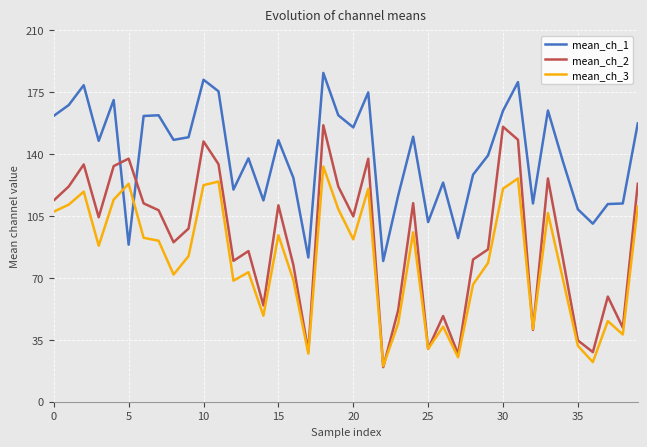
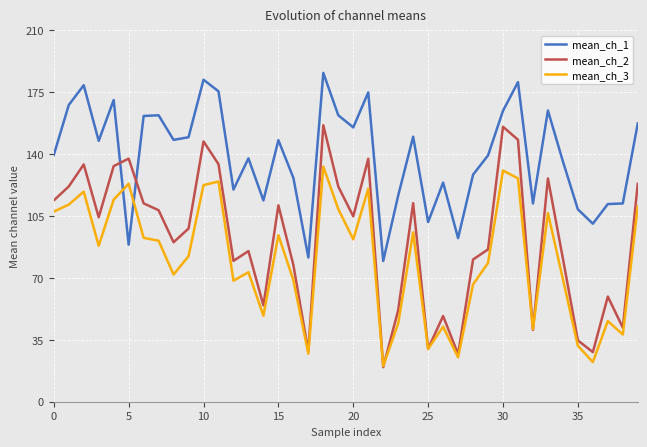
mean_ch_1, 0: 162 -> 139
mean_ch_3, 30: 120 -> 131
